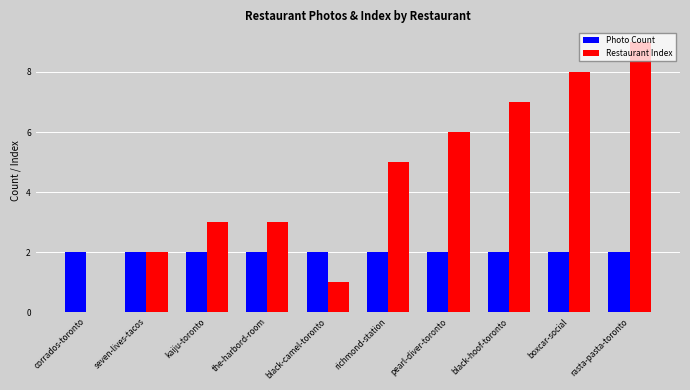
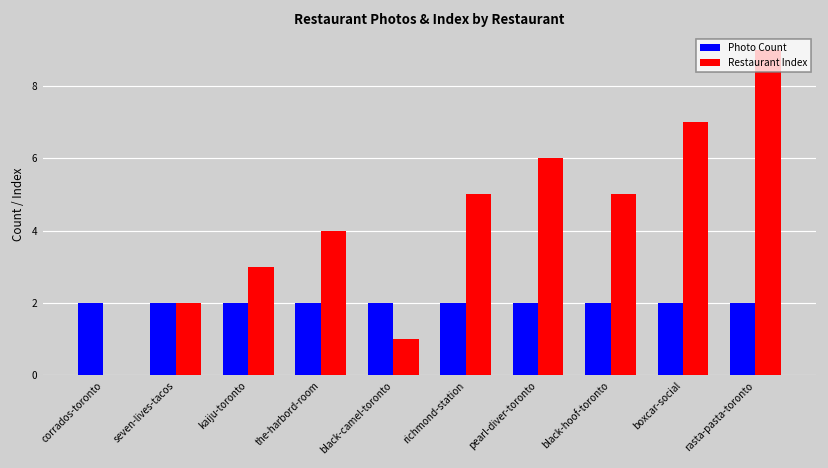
Restaurant Index, the-harbord-room: 3 -> 4
Restaurant Index, black-hoof-toronto: 7 -> 5
Restaurant Index, boxcar-social: 8 -> 7
